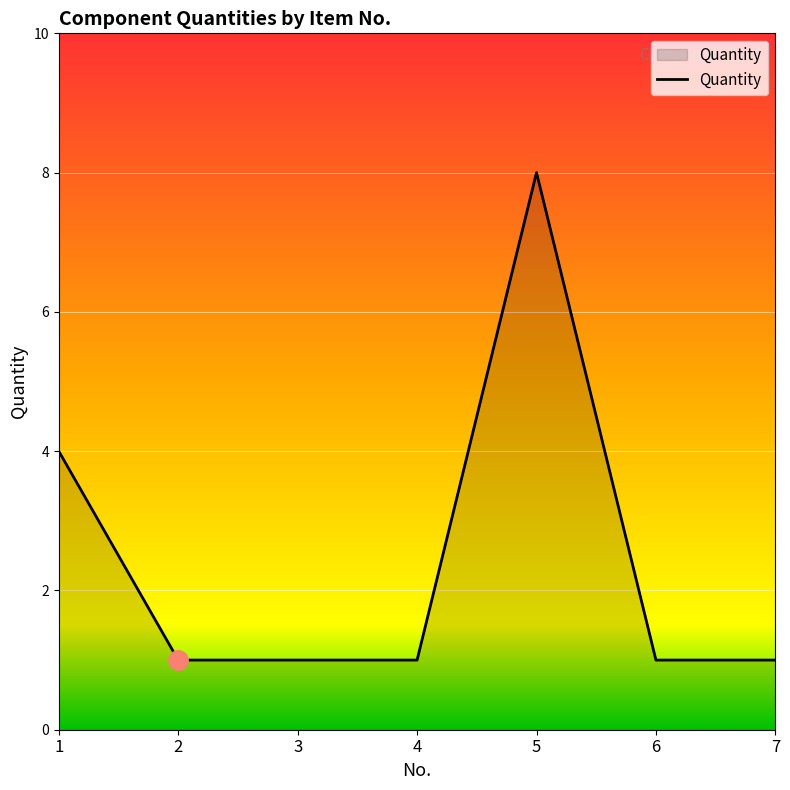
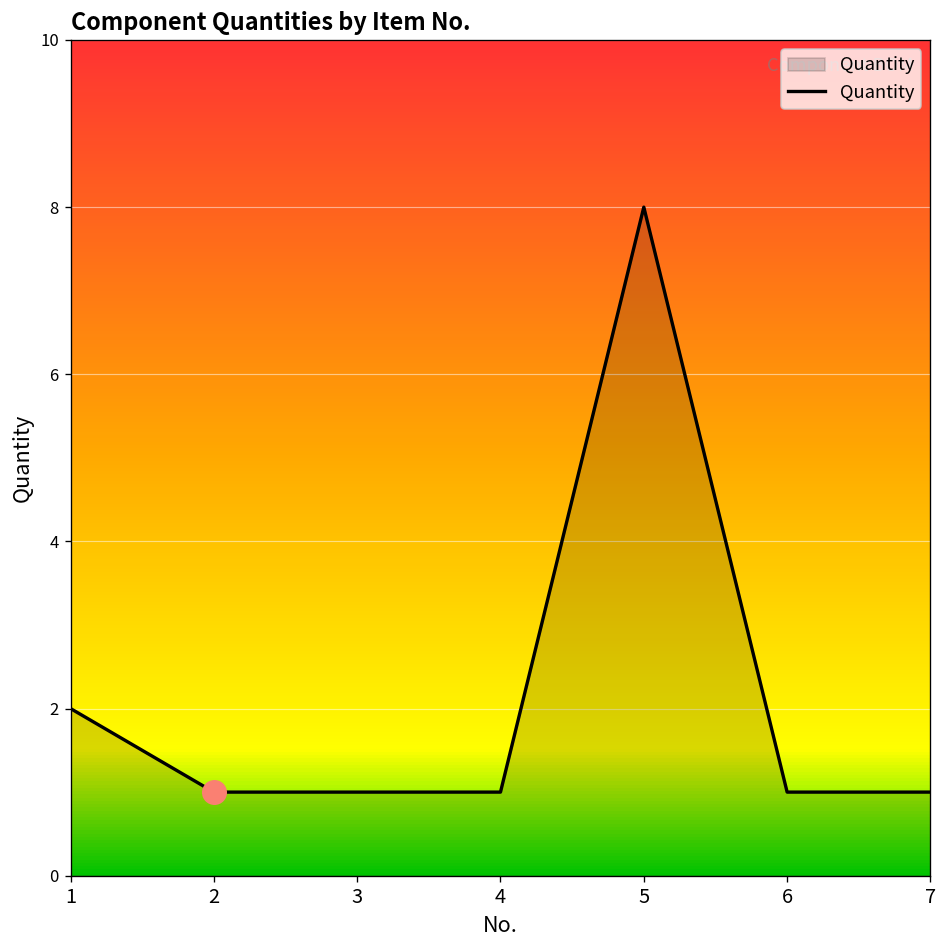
Quantity, 1: 4 -> 2
